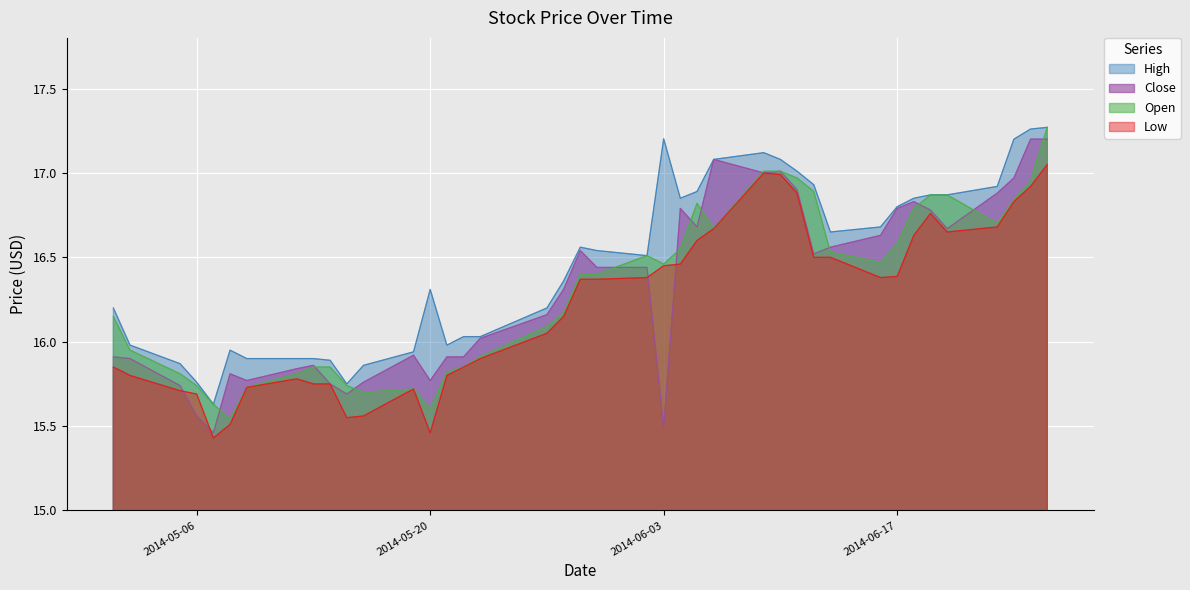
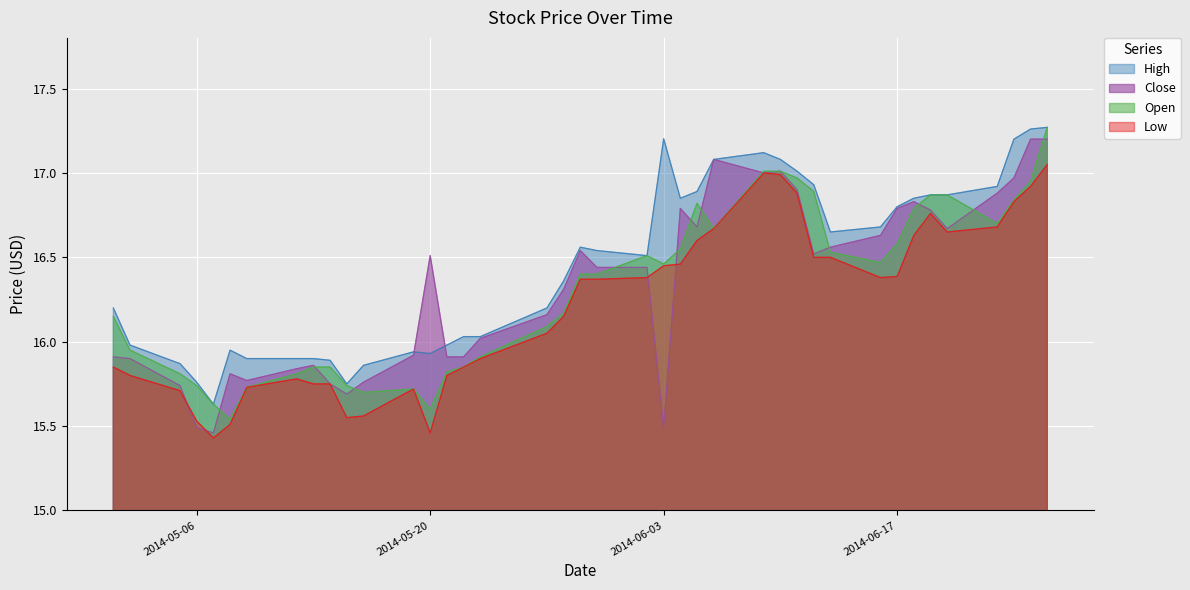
Close, 2014-05-06: 15.56 -> 15.49
Low, 2014-05-06: 15.69 -> 15.53
High, 2014-05-20: 16.31 -> 15.93
Close, 2014-05-20: 15.77 -> 16.51
